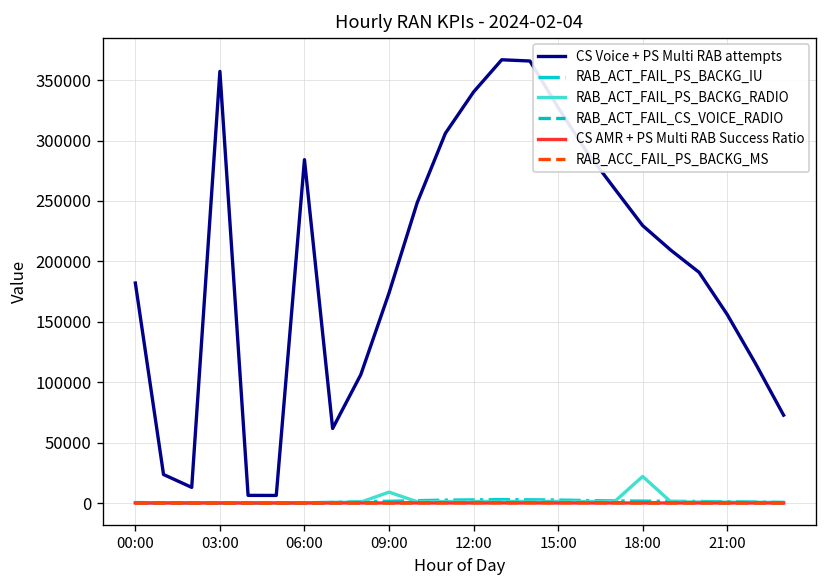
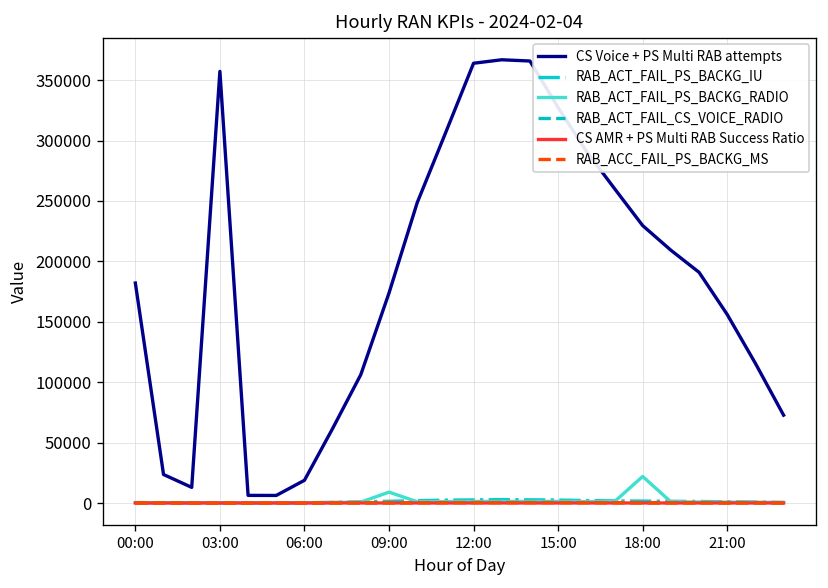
CS Voice + PS Multi RAB attempts, 06:00: 284000 -> 19000
CS Voice + PS Multi RAB attempts, 12:00: 340000 -> 364000
